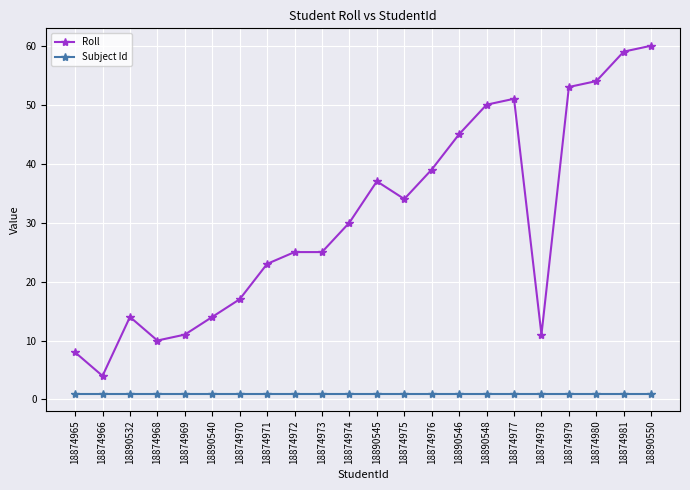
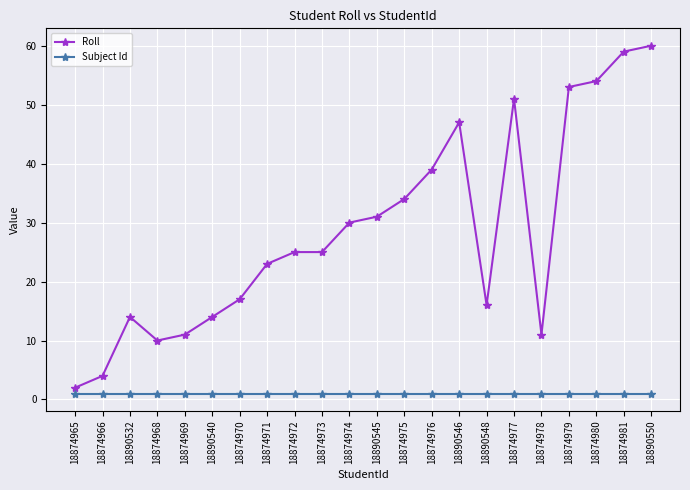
Roll, 18874965: 8 -> 2
Roll, 18890545: 37 -> 31
Roll, 18890546: 45 -> 47
Roll, 18890548: 50 -> 16
